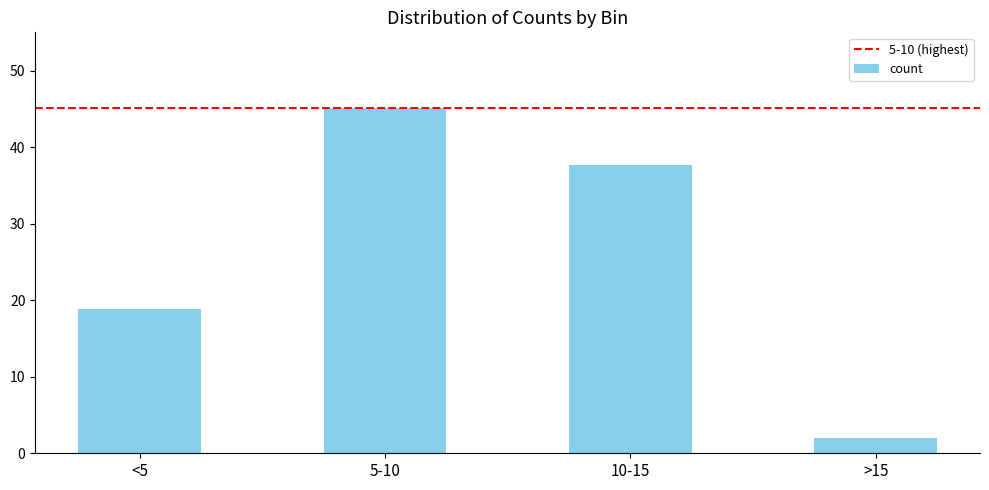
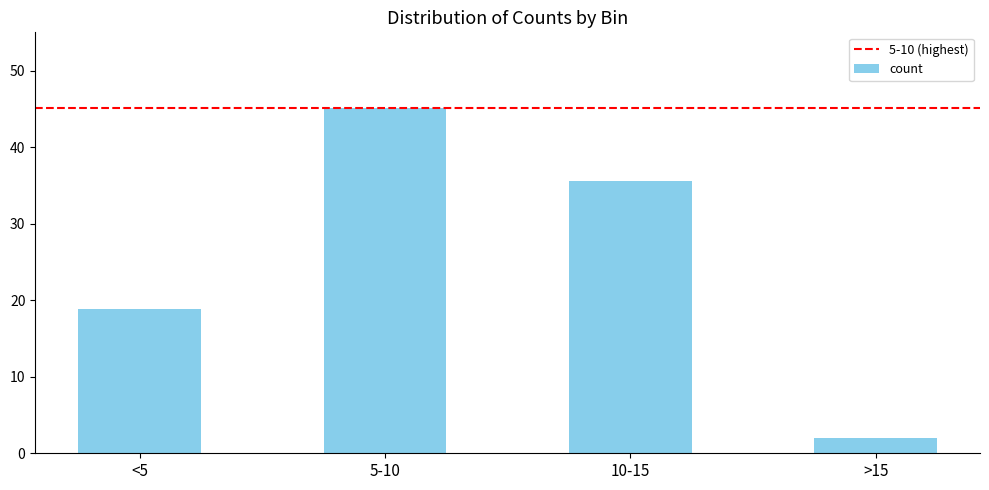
10-15: 38 -> 36
